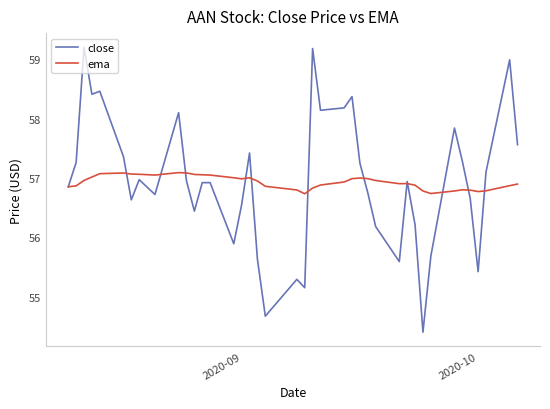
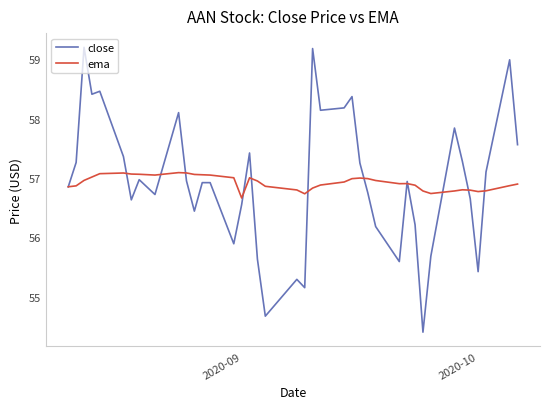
ema, 2020-09: 57.0 -> 56.7
